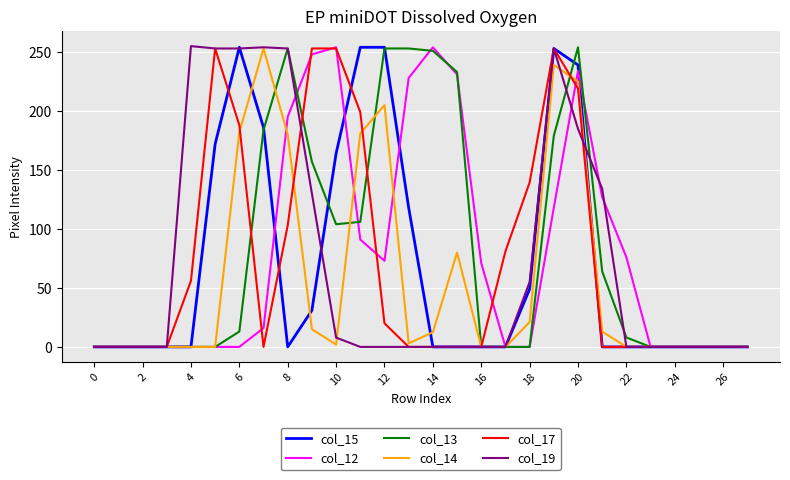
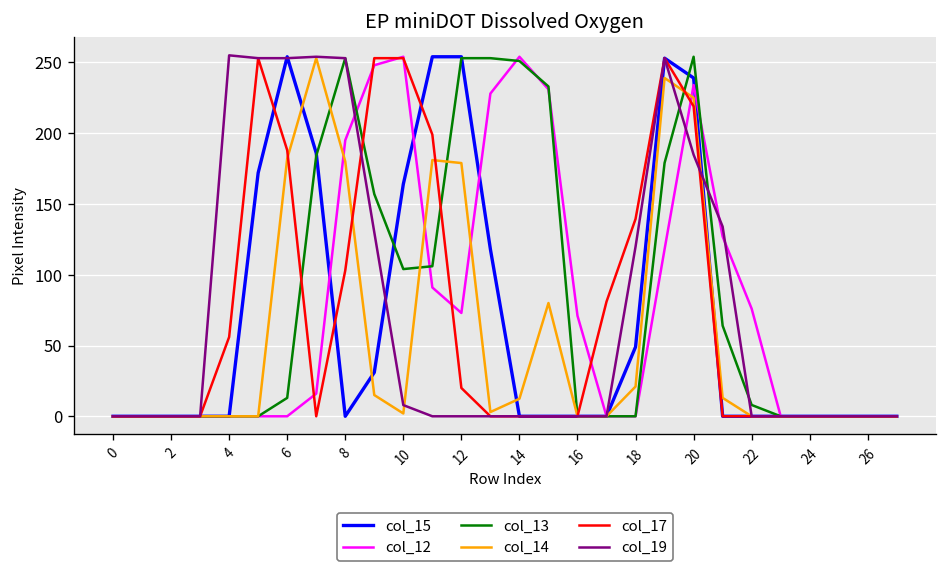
col_14, 12: 205 -> 179
col_19, 18: 55 -> 120
